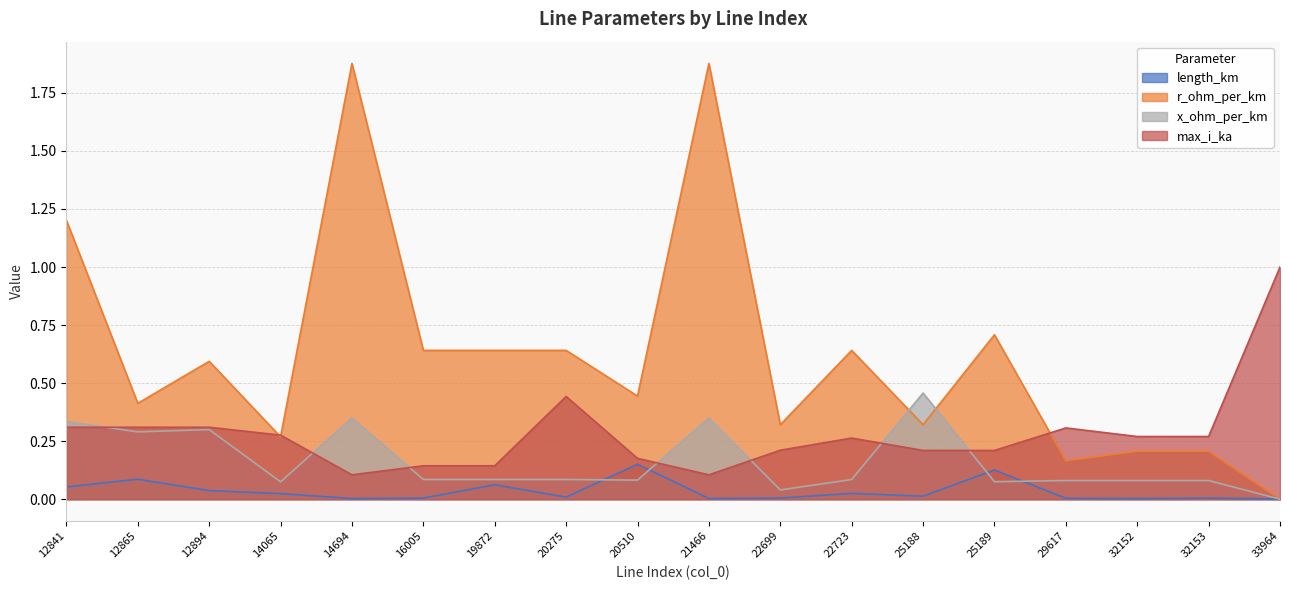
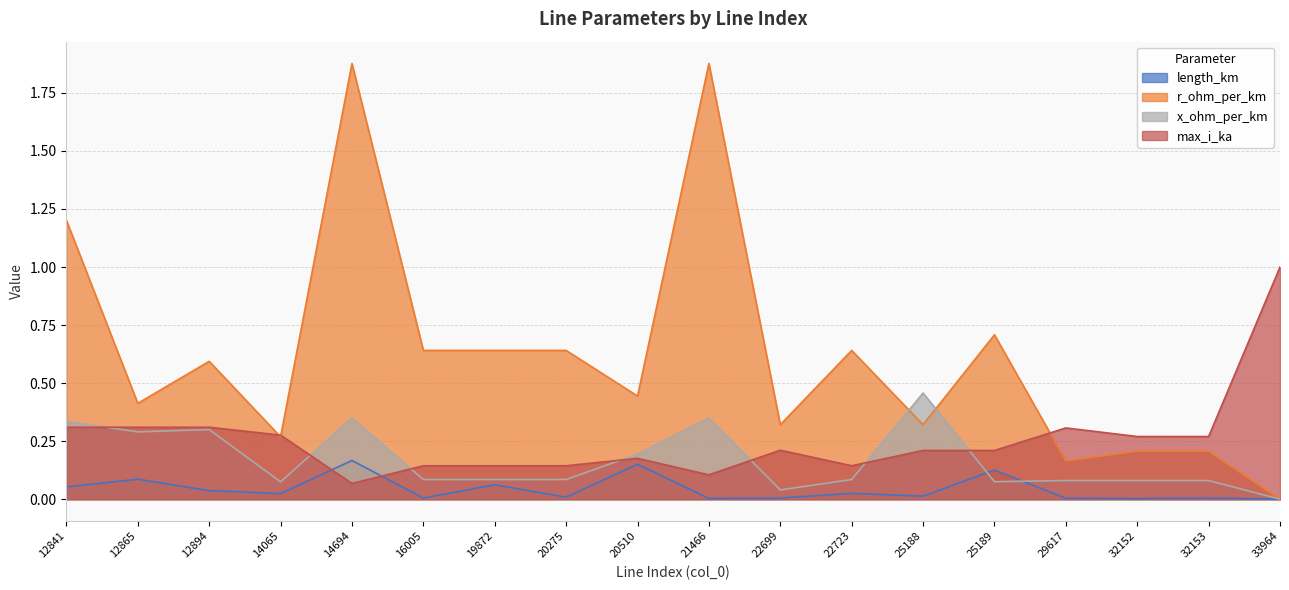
length_km, 14694: 0.00 -> 0.17
max_i_ka, 14694: 0.10 -> 0.07
max_i_ka, 20275: 0.44 -> 0.14
x_ohm_per_km, 20510: 0.08 -> 0.19
max_i_ka, 22723: 0.26 -> 0.14
